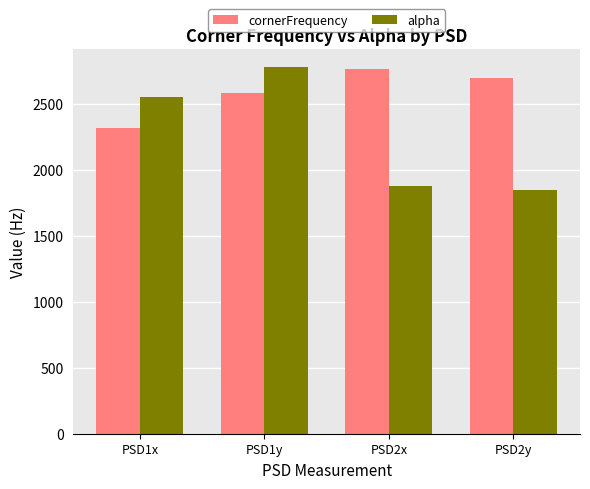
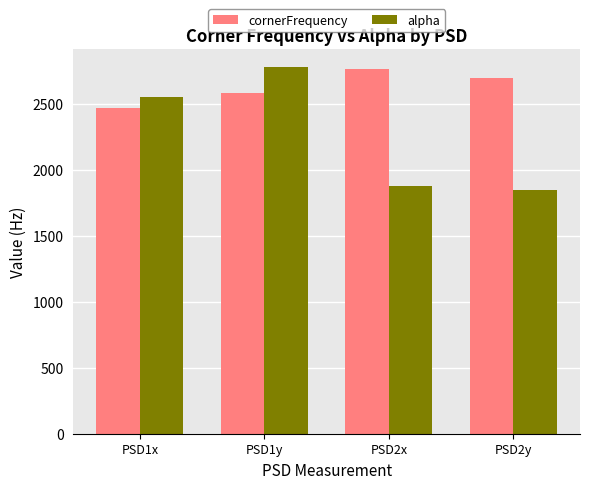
cornerFrequency, PSD1x: 2320 -> 2470
